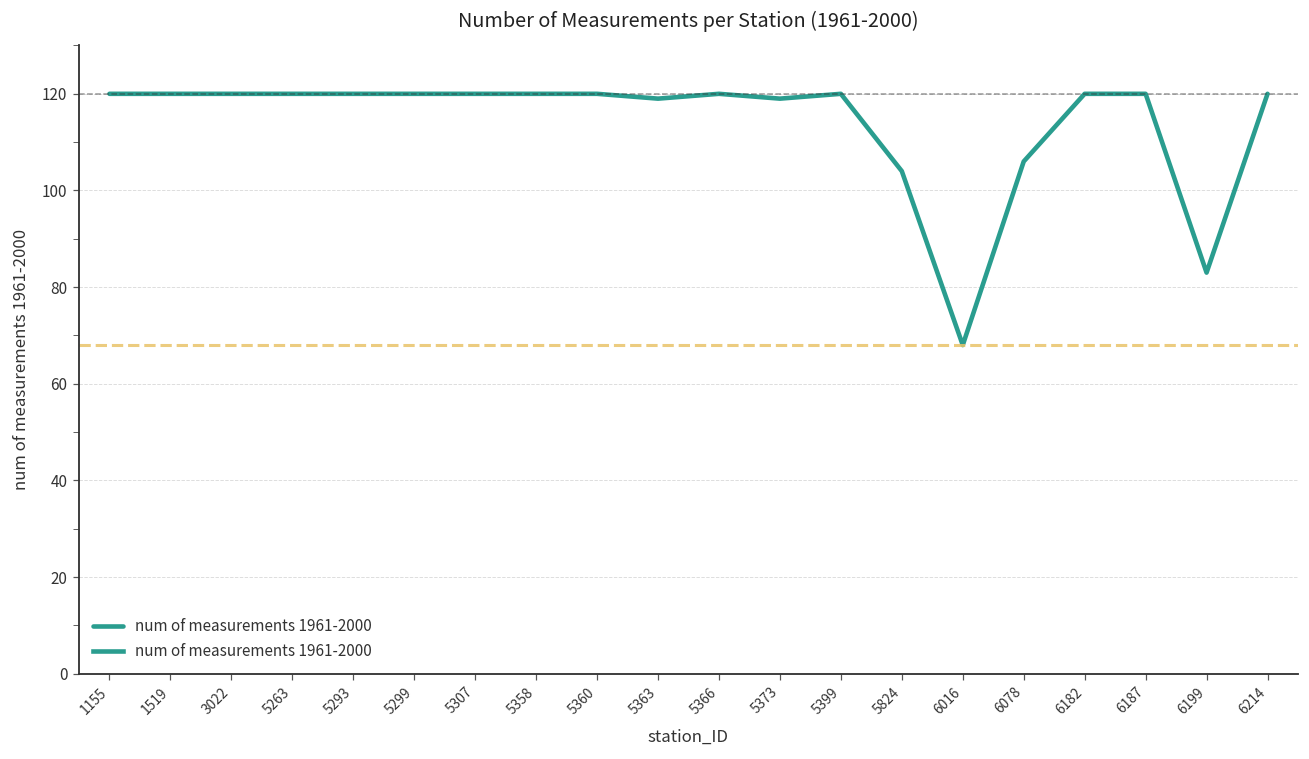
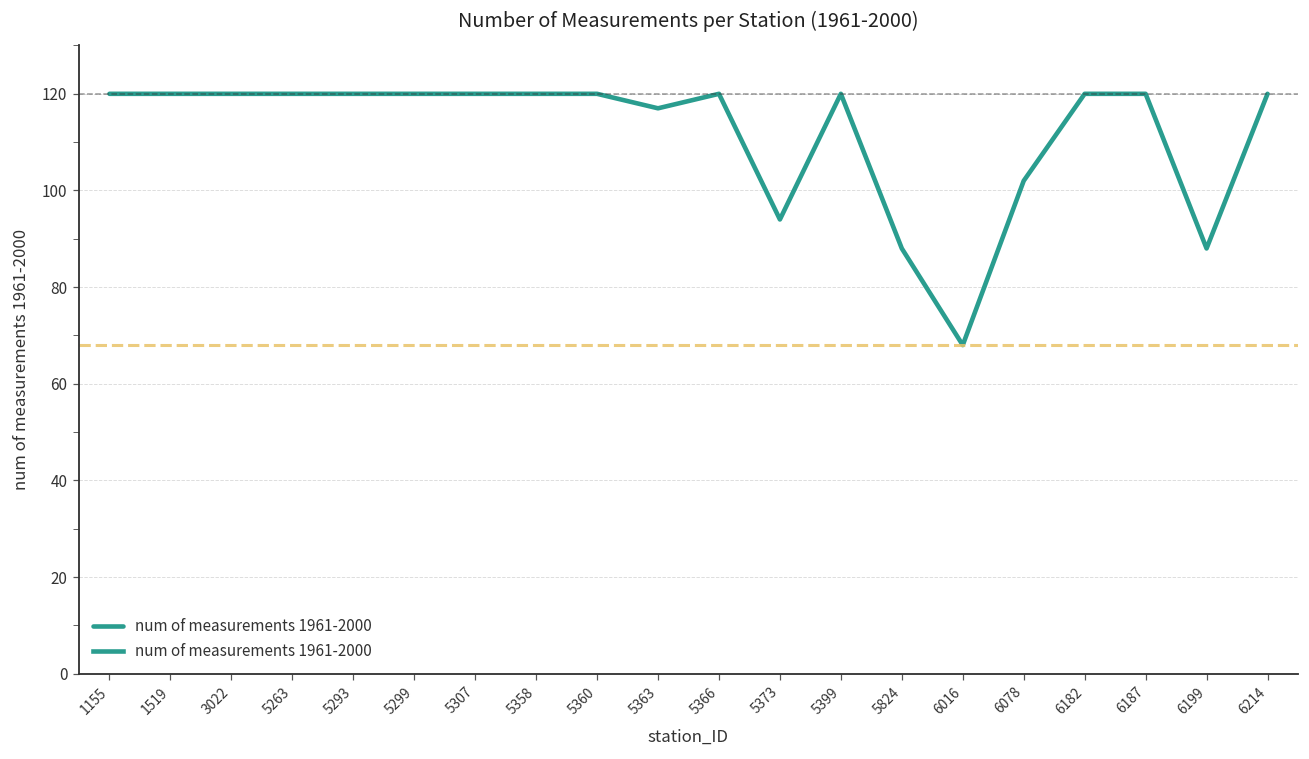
5363: 119 -> 117
5373: 119 -> 94
5824: 104 -> 88
6078: 106 -> 102
6199: 83 -> 88
